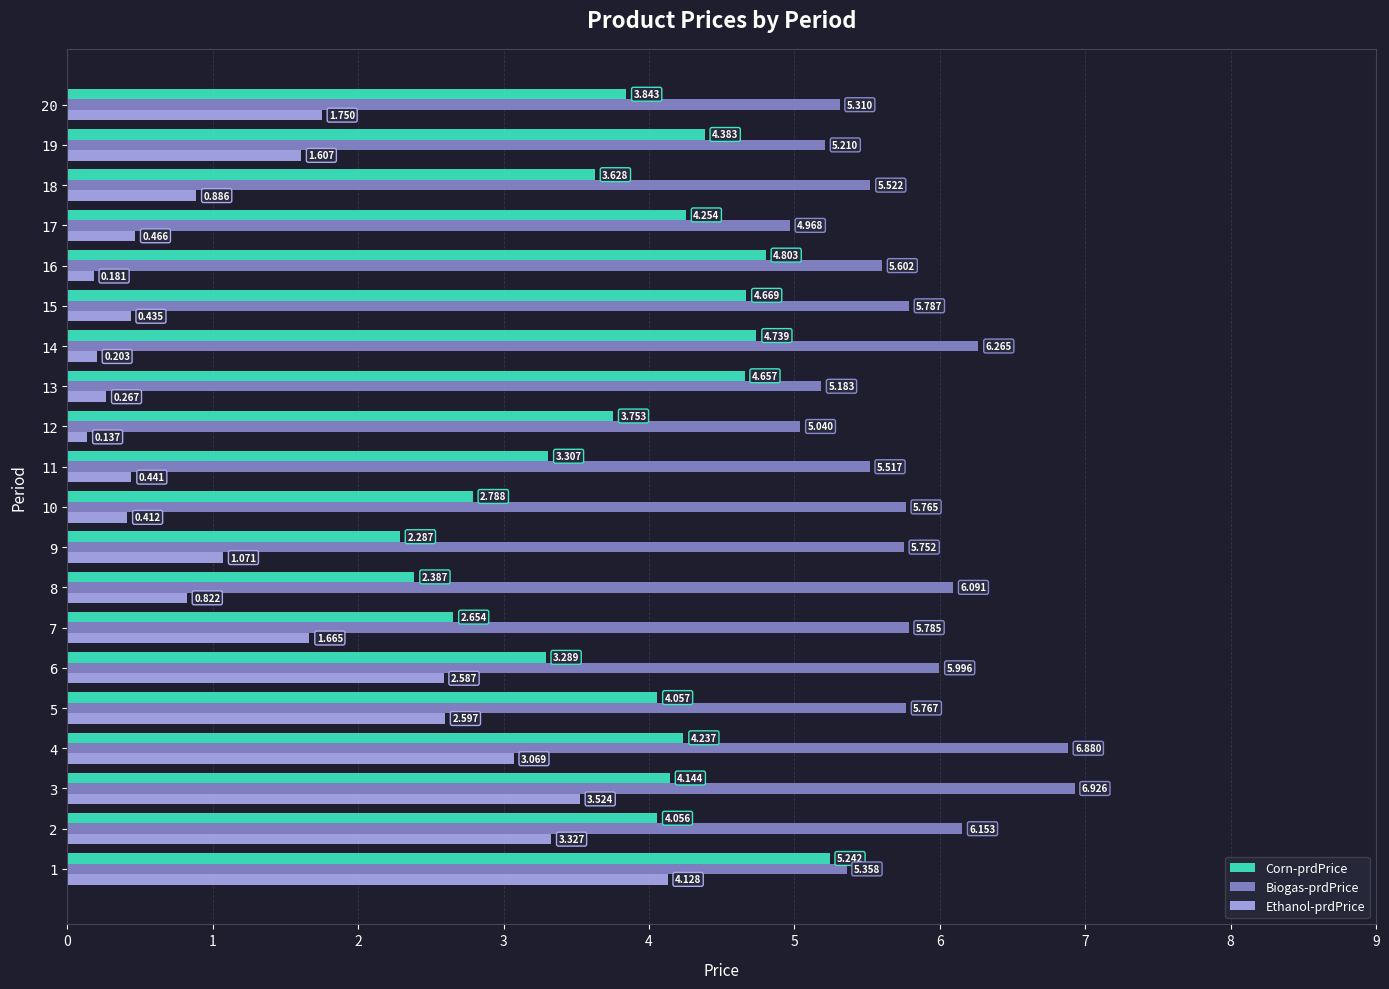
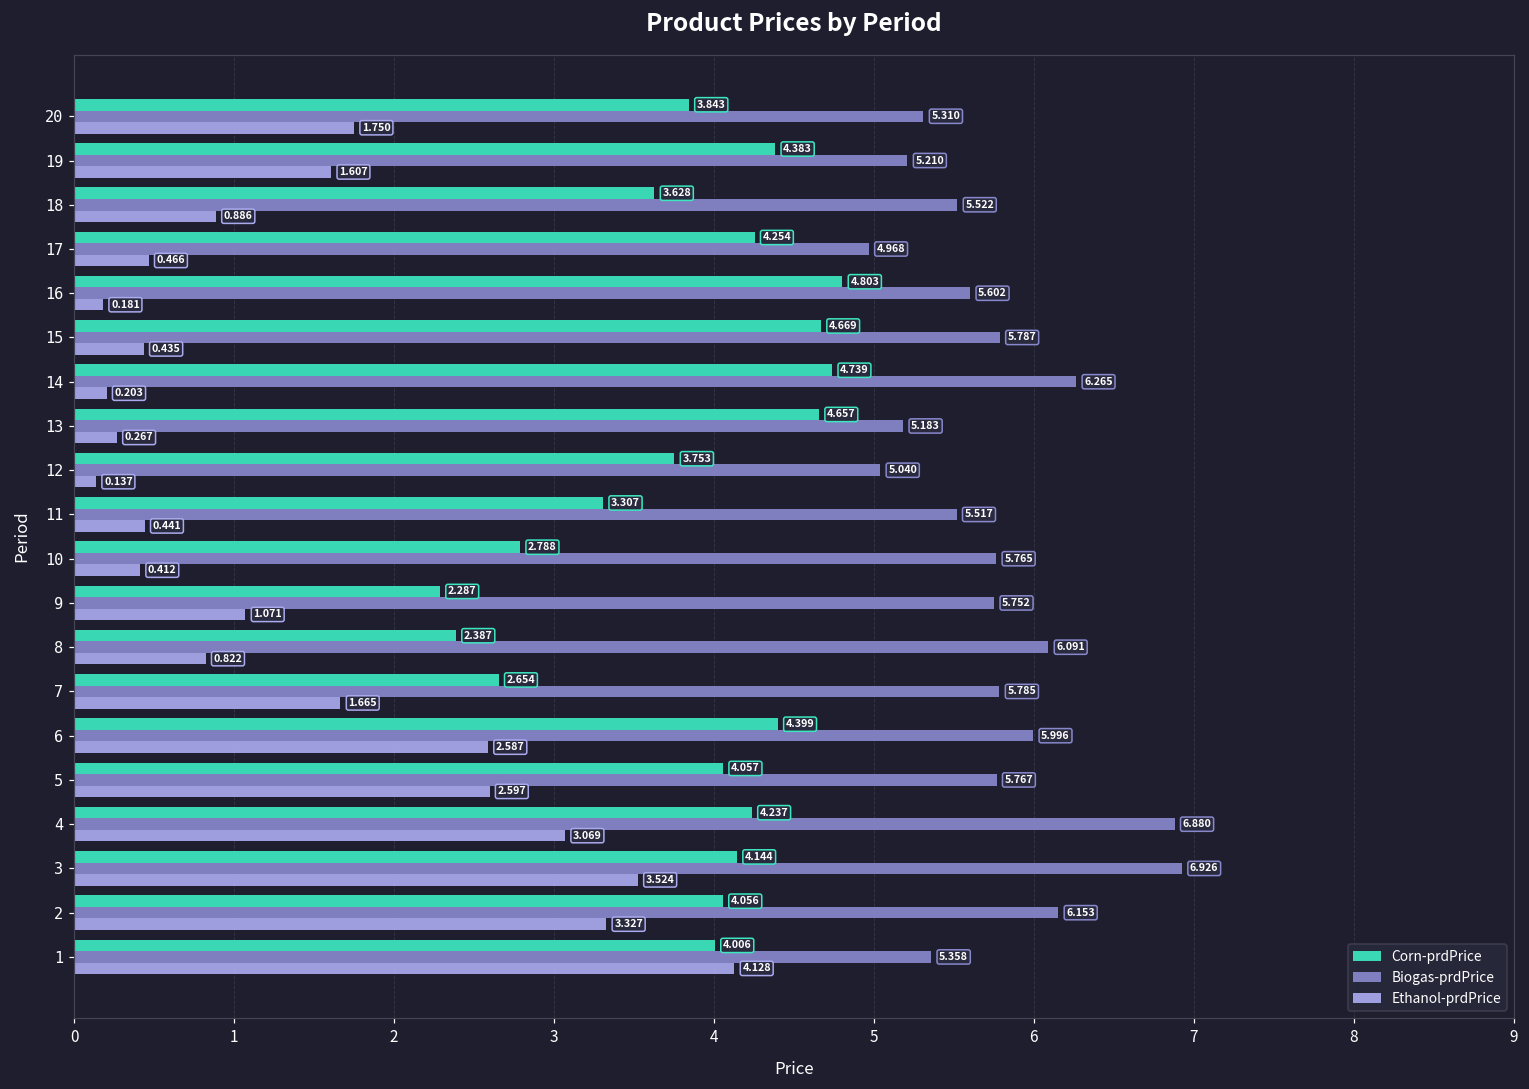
Corn-prdPrice, 6: 3.289 -> 4.399
Corn-prdPrice, 1: 5.242 -> 4.006
